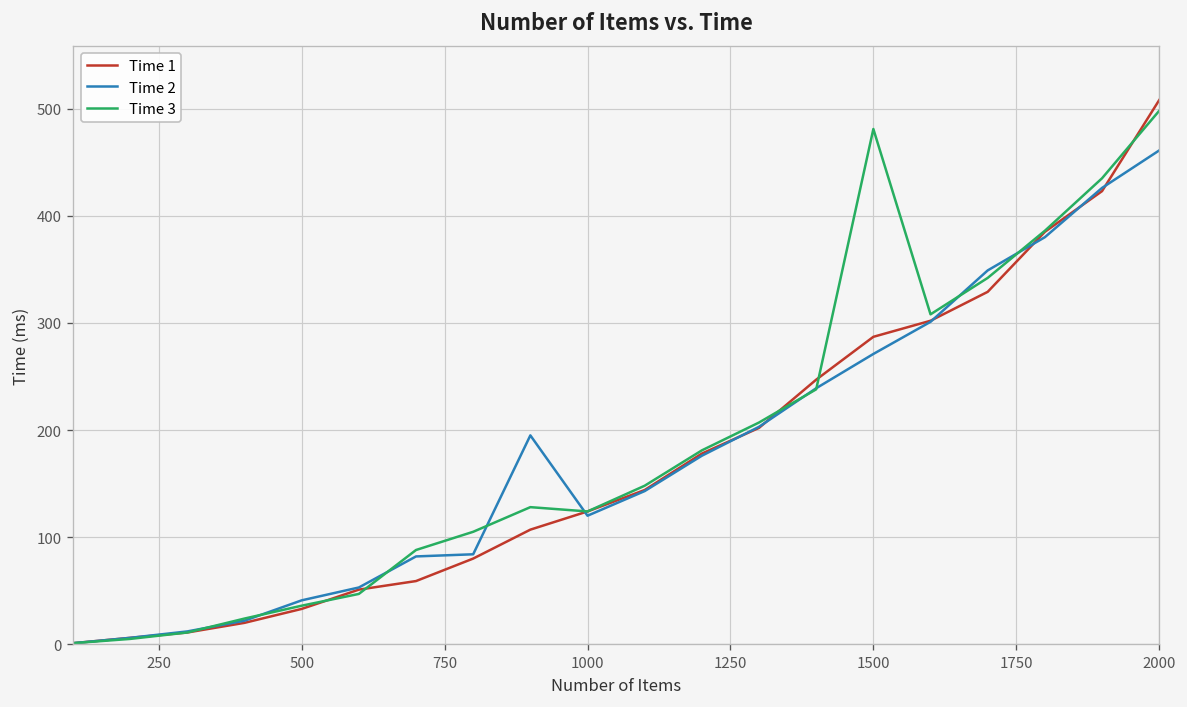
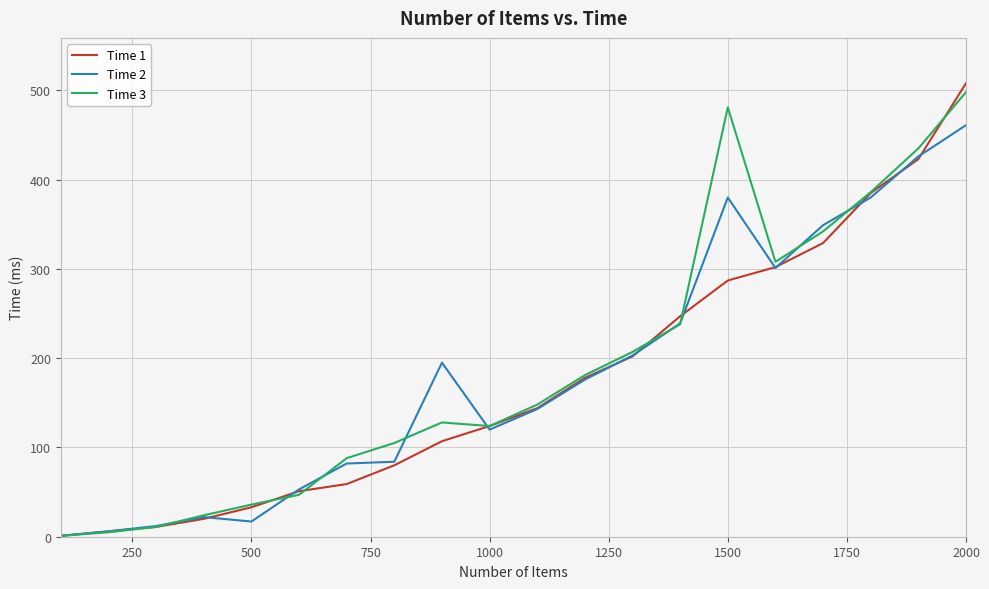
Time 2, 500: 40 -> 20
Time 2, 1500: 270 -> 380
